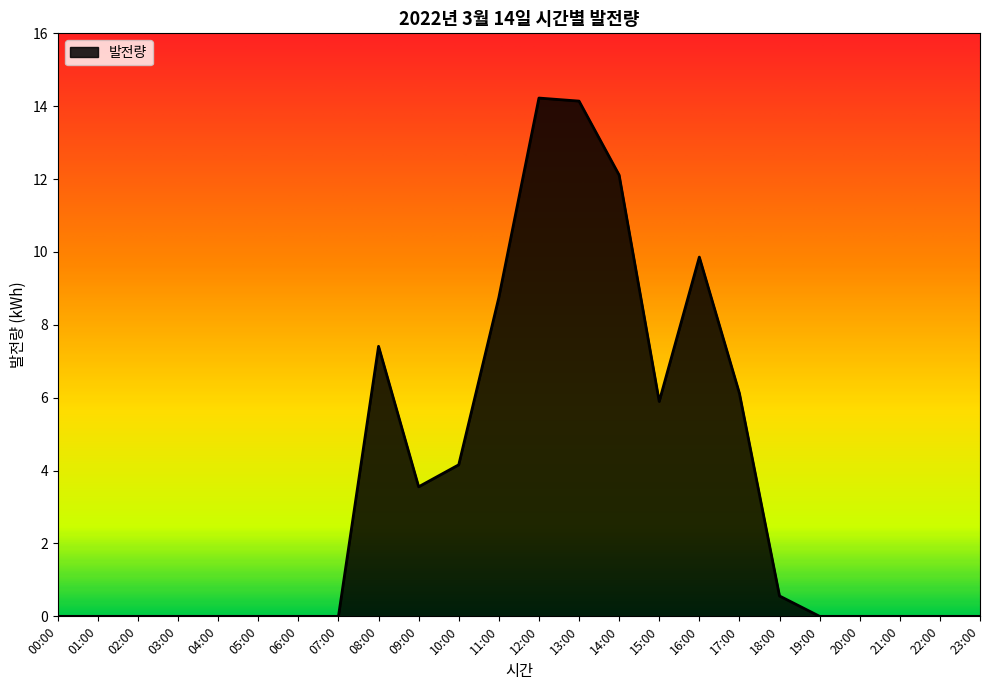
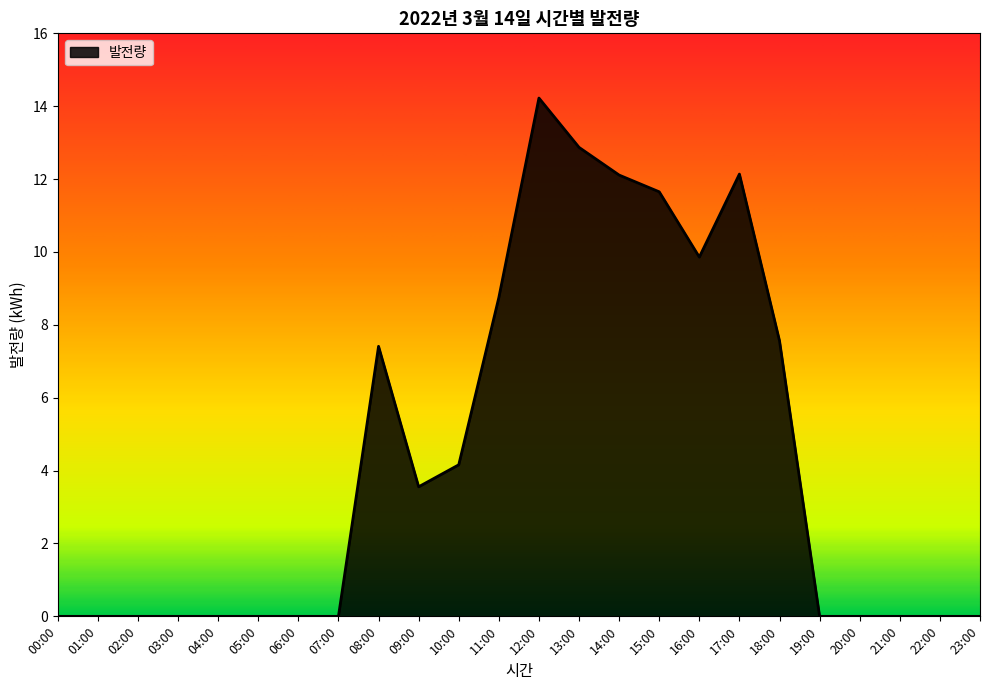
13:00: 14.1 -> 12.9
15:00: 5.9 -> 11.7
17:00: 6.1 -> 12.1
18:00: 0.6 -> 7.6
